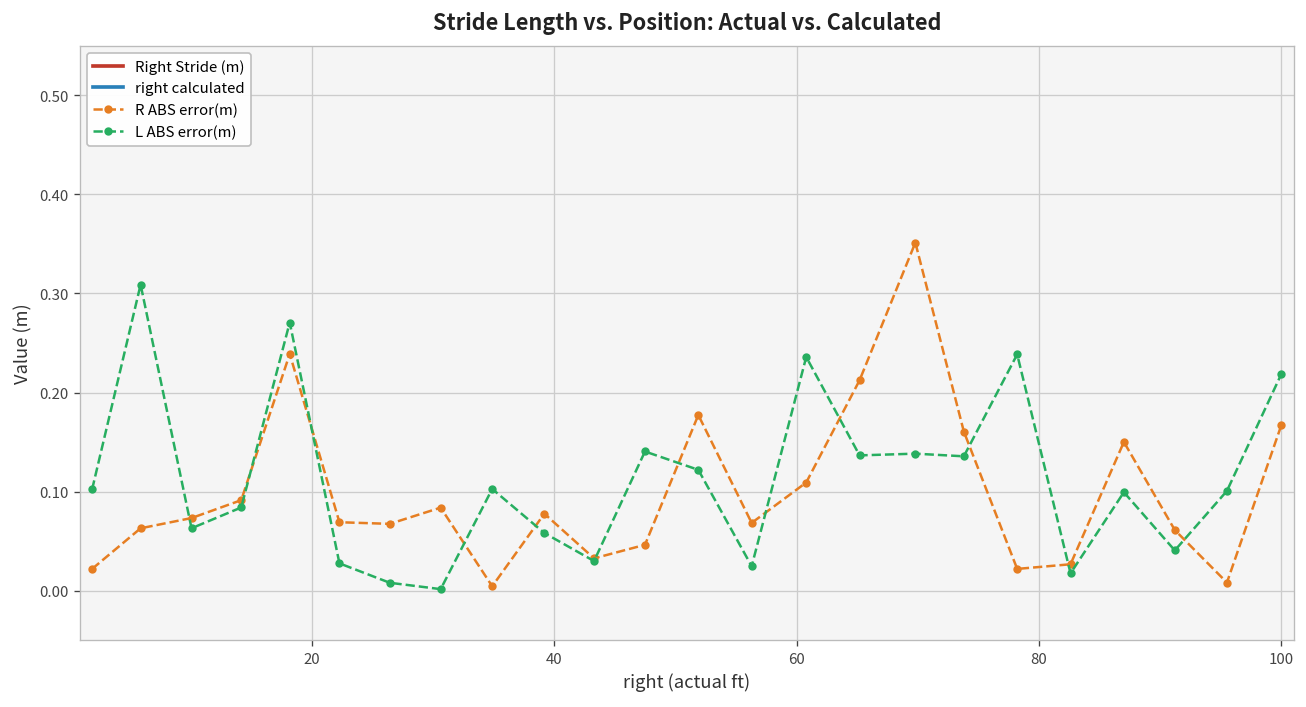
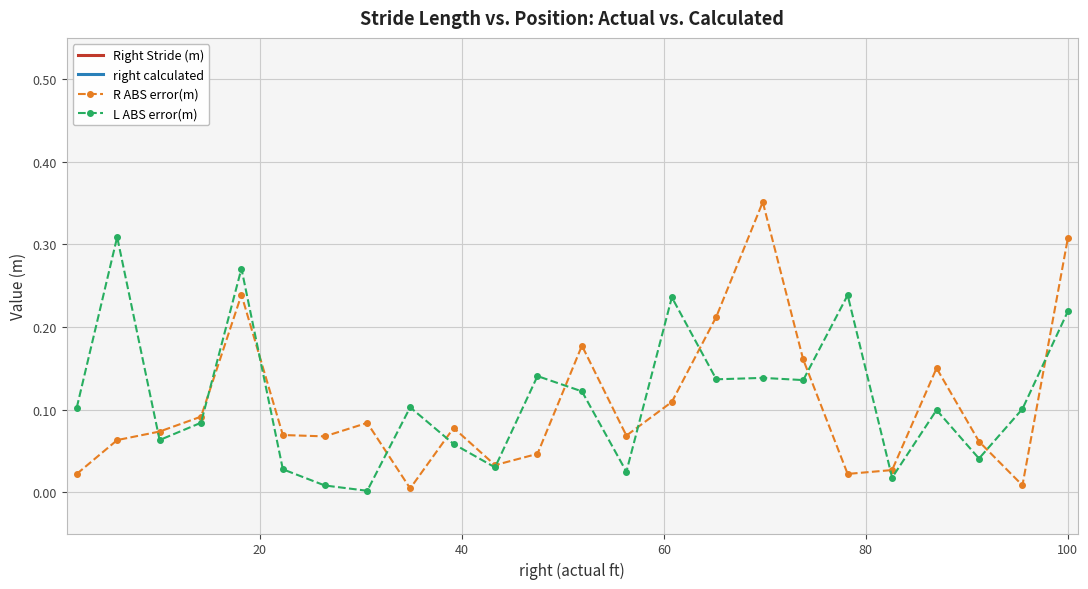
R ABS error(m), 100: 0.17 -> 0.31
